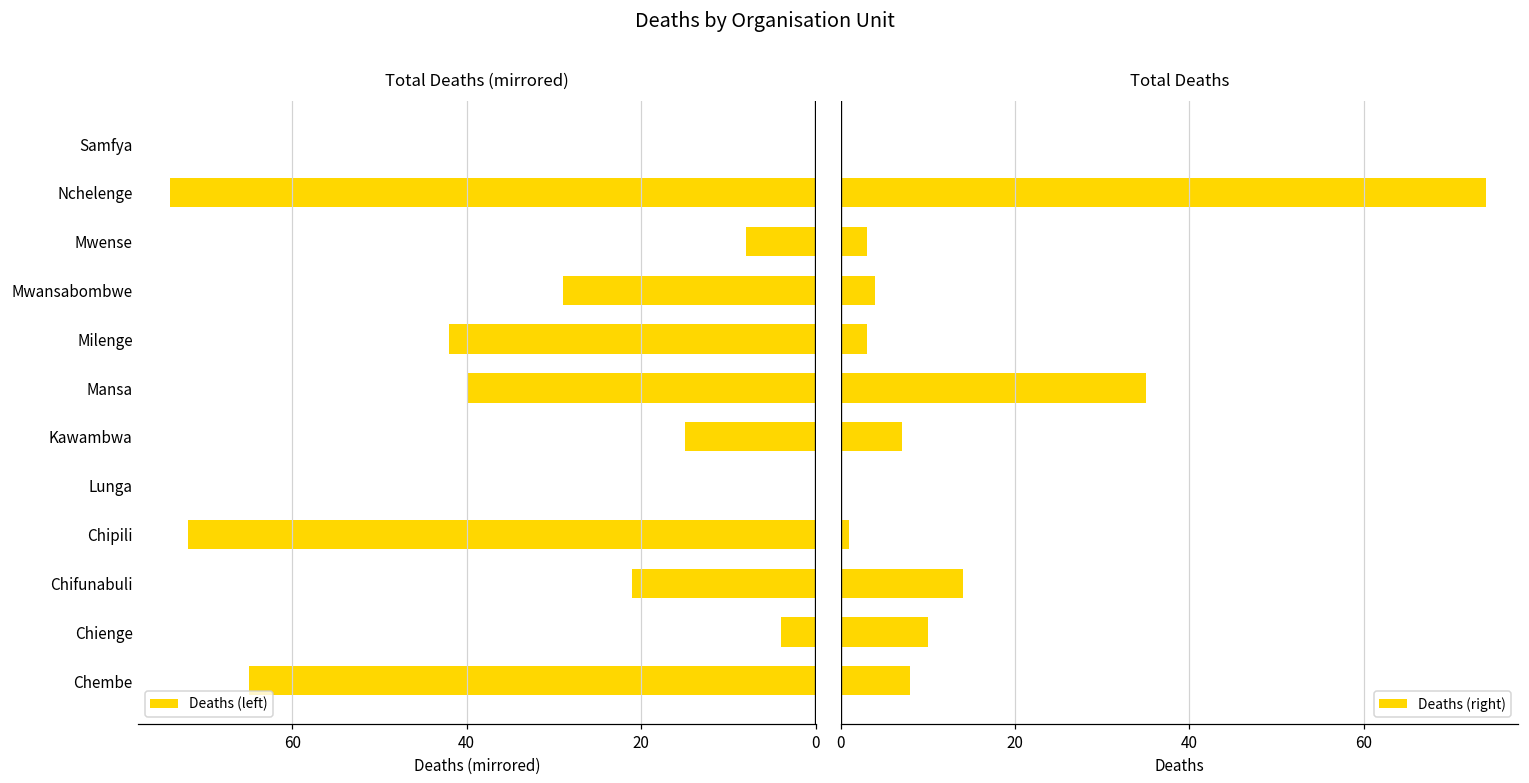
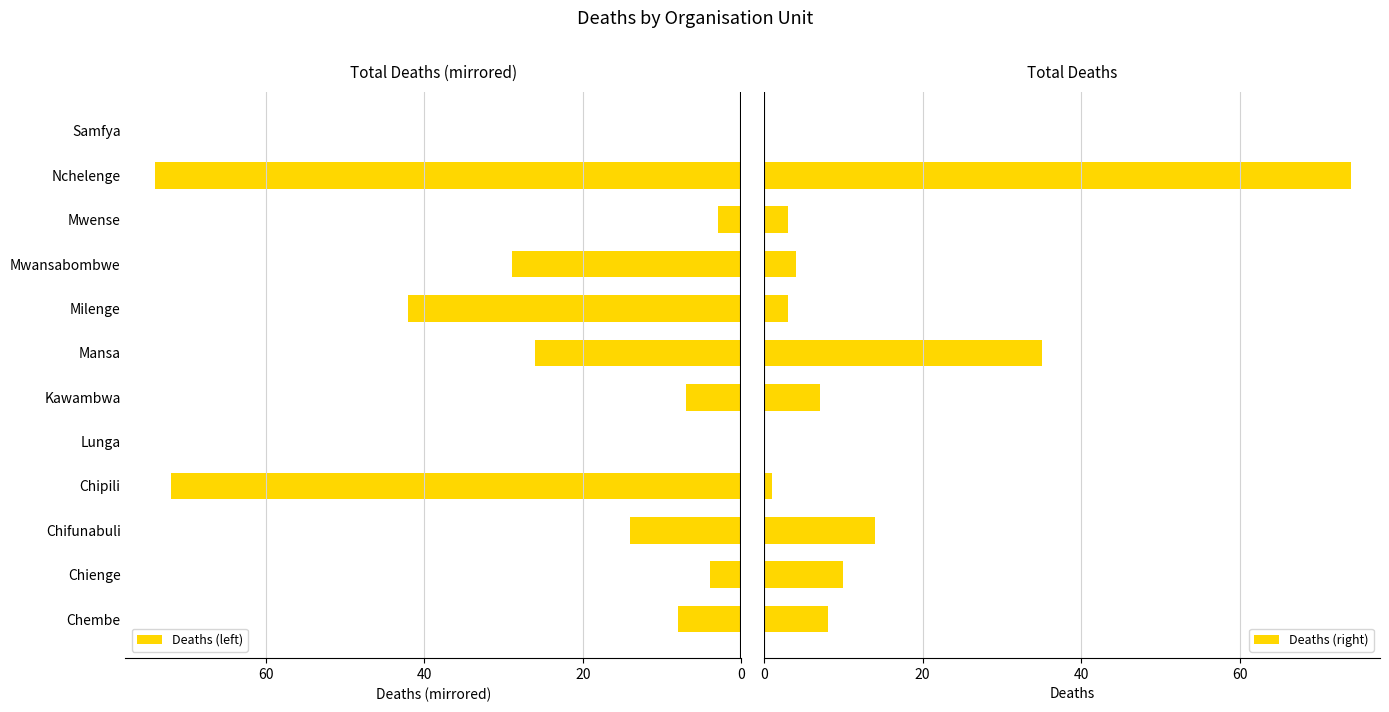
Total Deaths (mirrored), Mwense: 8 -> 3
Total Deaths (mirrored), Mansa: 40 -> 26
Total Deaths (mirrored), Kawambwa: 15 -> 7
Total Deaths (mirrored), Chifunabuli: 21 -> 14
Total Deaths (mirrored), Chembe: 65 -> 8
